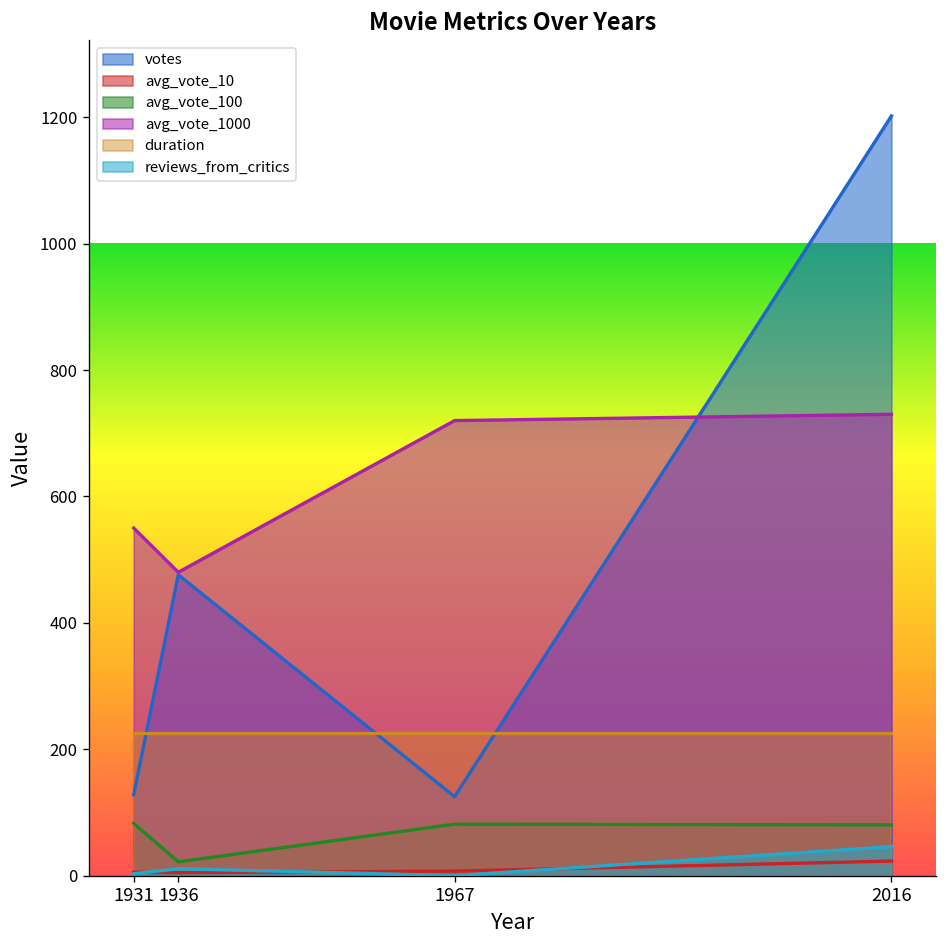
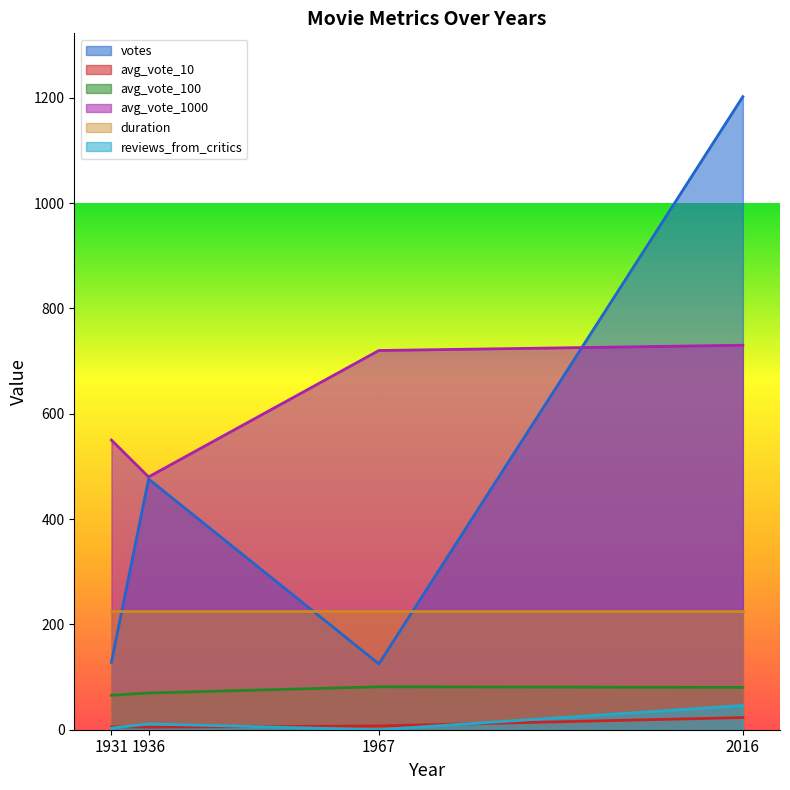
avg_vote_100, 1931: 80 -> 70
avg_vote_100, 1936: 20 -> 70
